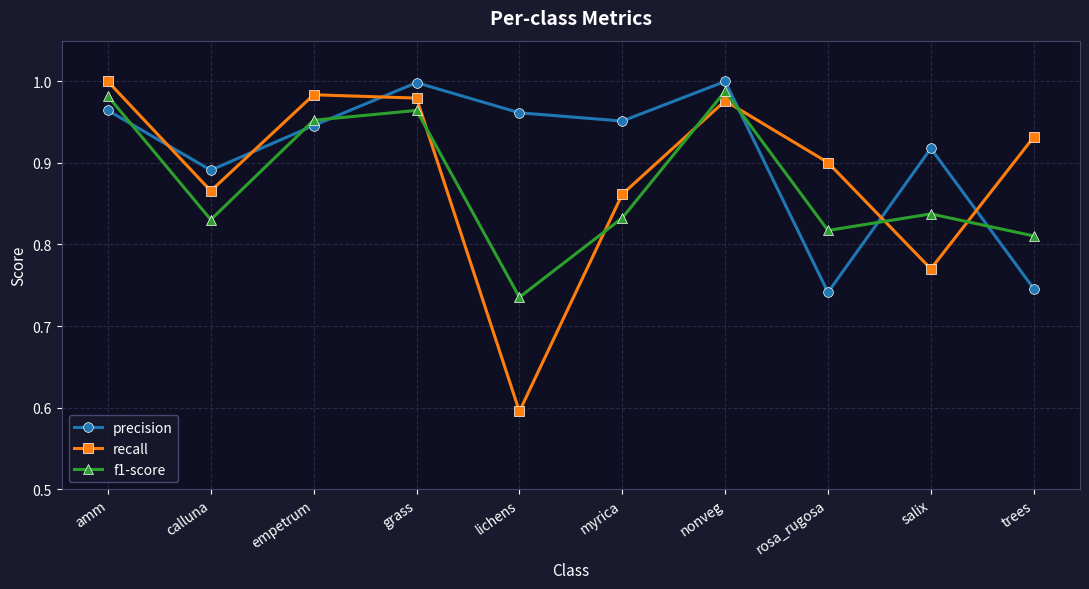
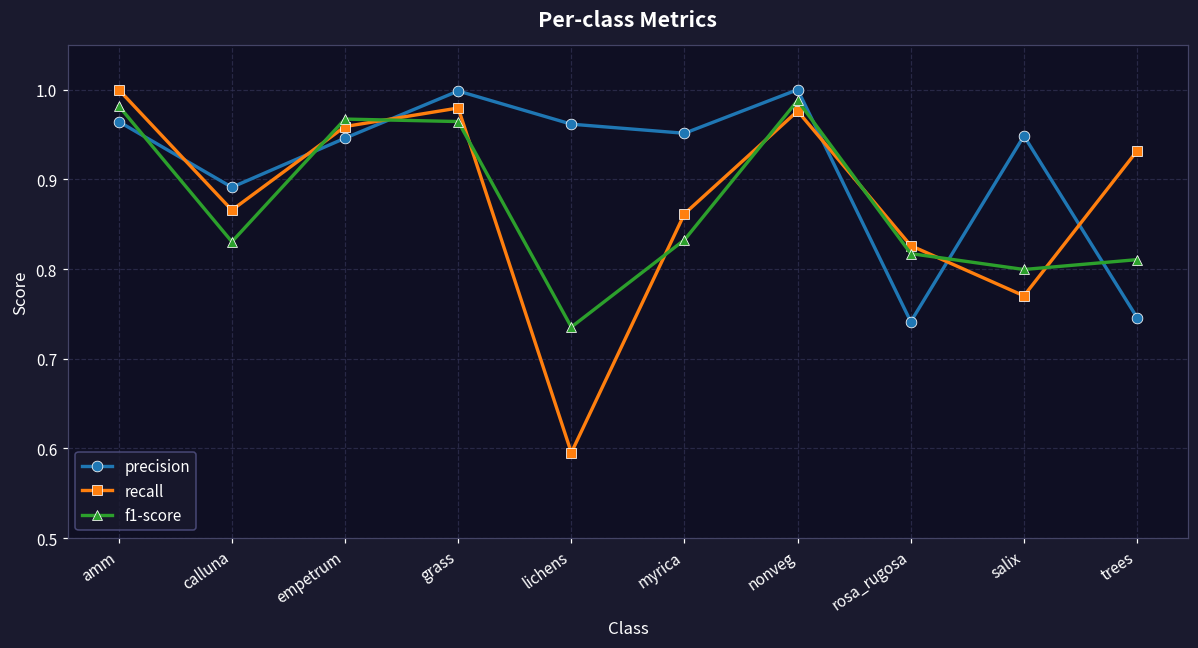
recall, empetrum: 0.98 -> 0.96
f1-score, empetrum: 0.95 -> 0.97
recall, rosa_rugosa: 0.90 -> 0.83
precision, salix: 0.92 -> 0.95
f1-score, salix: 0.84 -> 0.80
